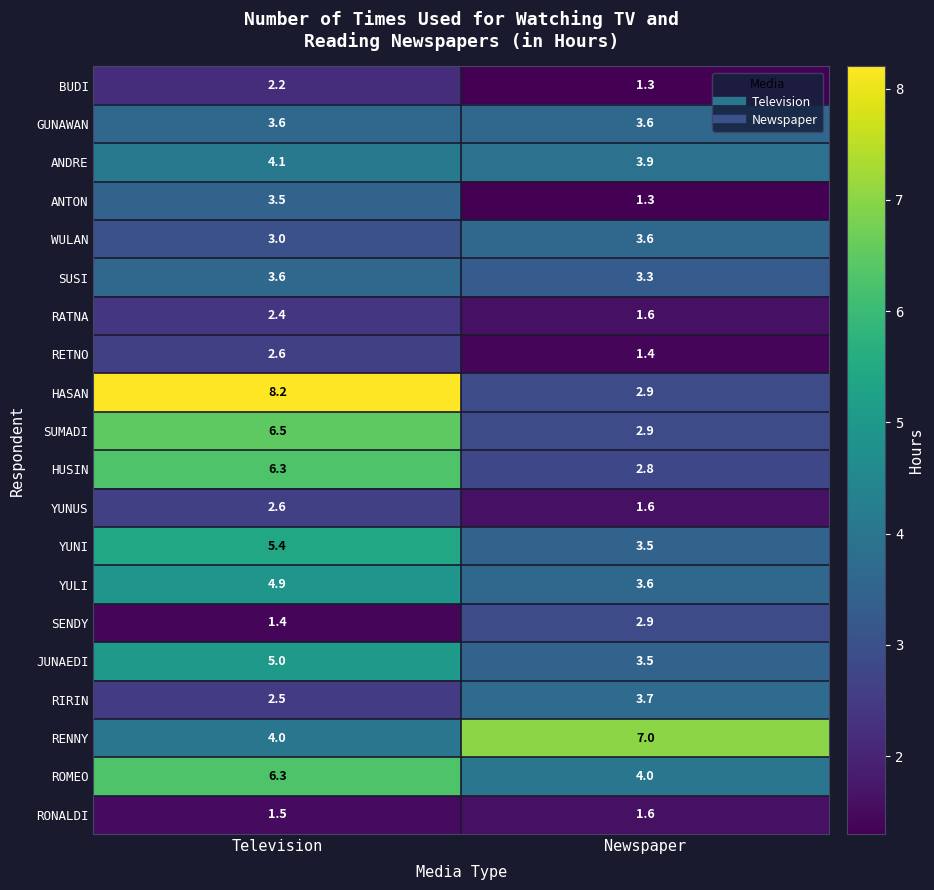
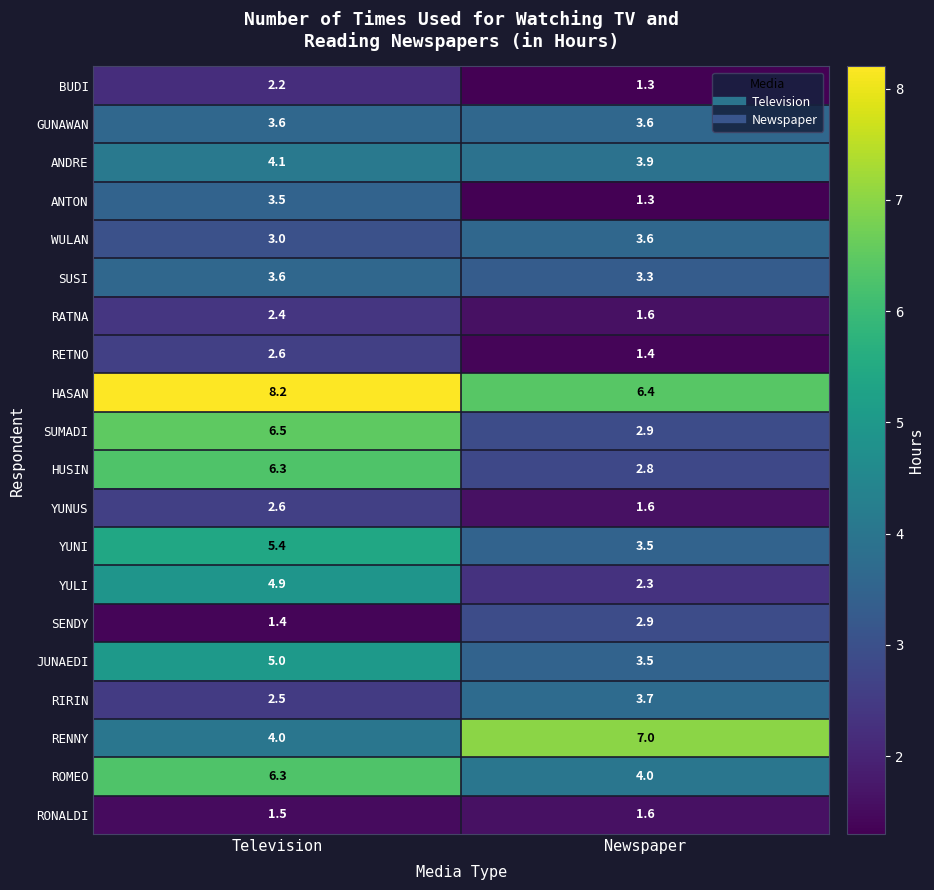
HASAN, Newspaper: 2.9 -> 6.4
YULI, Newspaper: 3.6 -> 2.3
